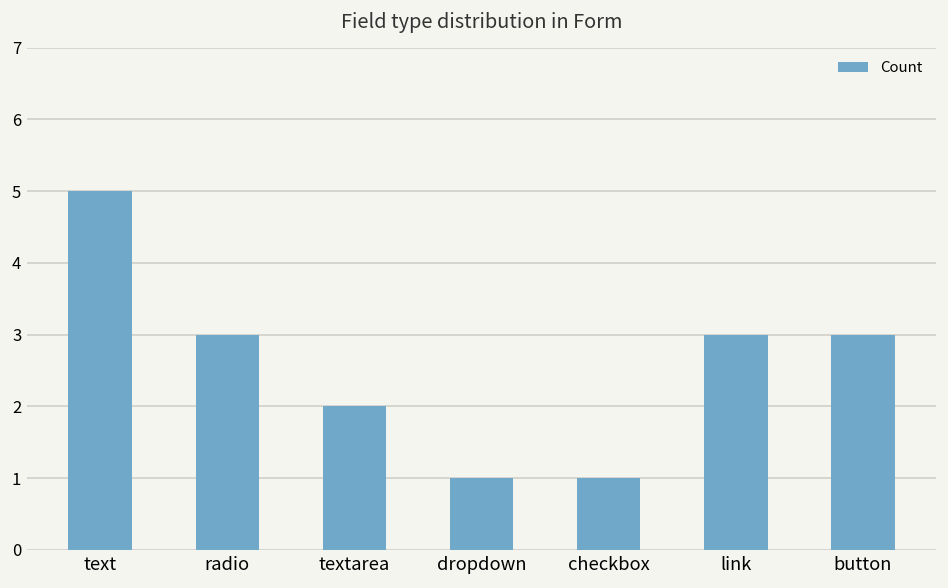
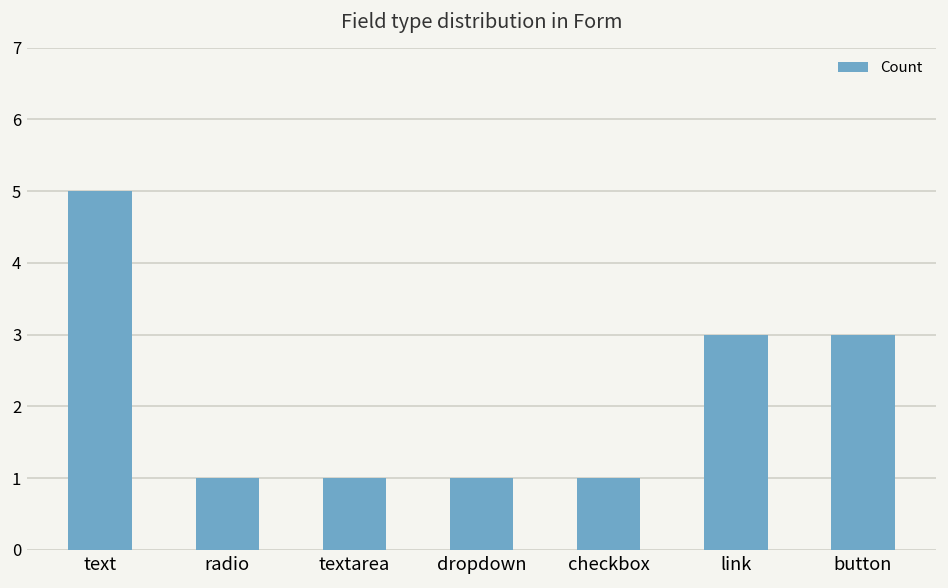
radio: 3 -> 1
textarea: 2 -> 1
